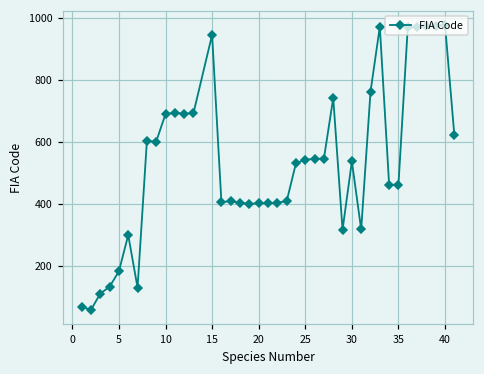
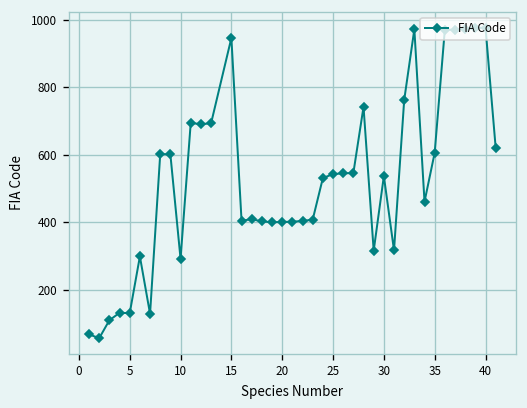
5: 180 -> 130
10: 690 -> 290
35: 460 -> 610
